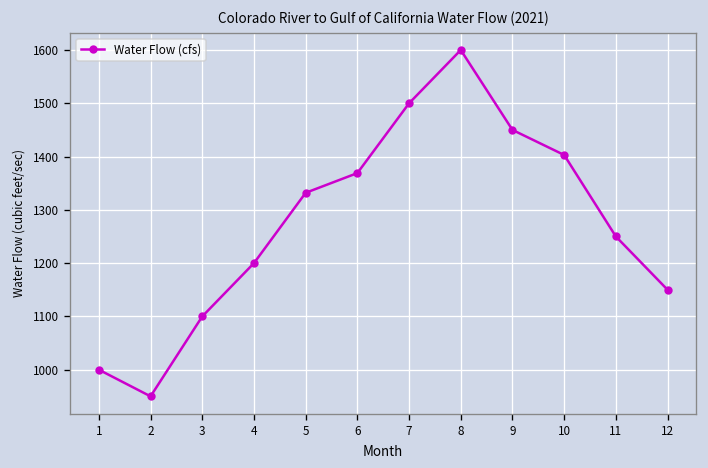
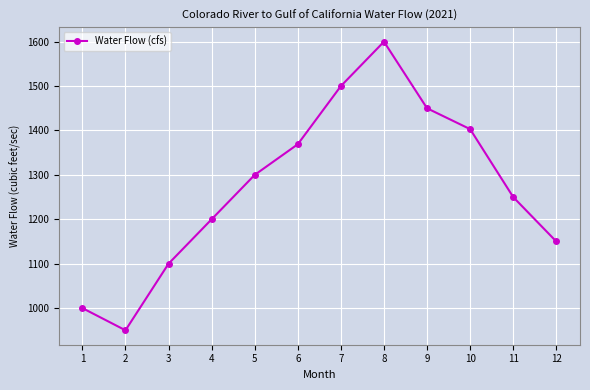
5: 1330 -> 1300
